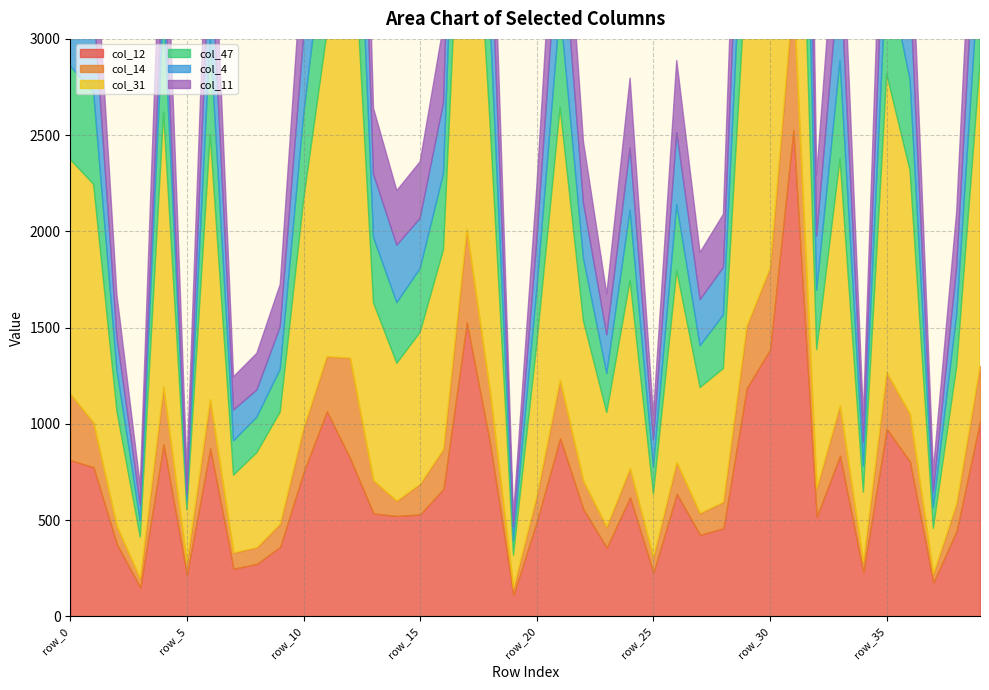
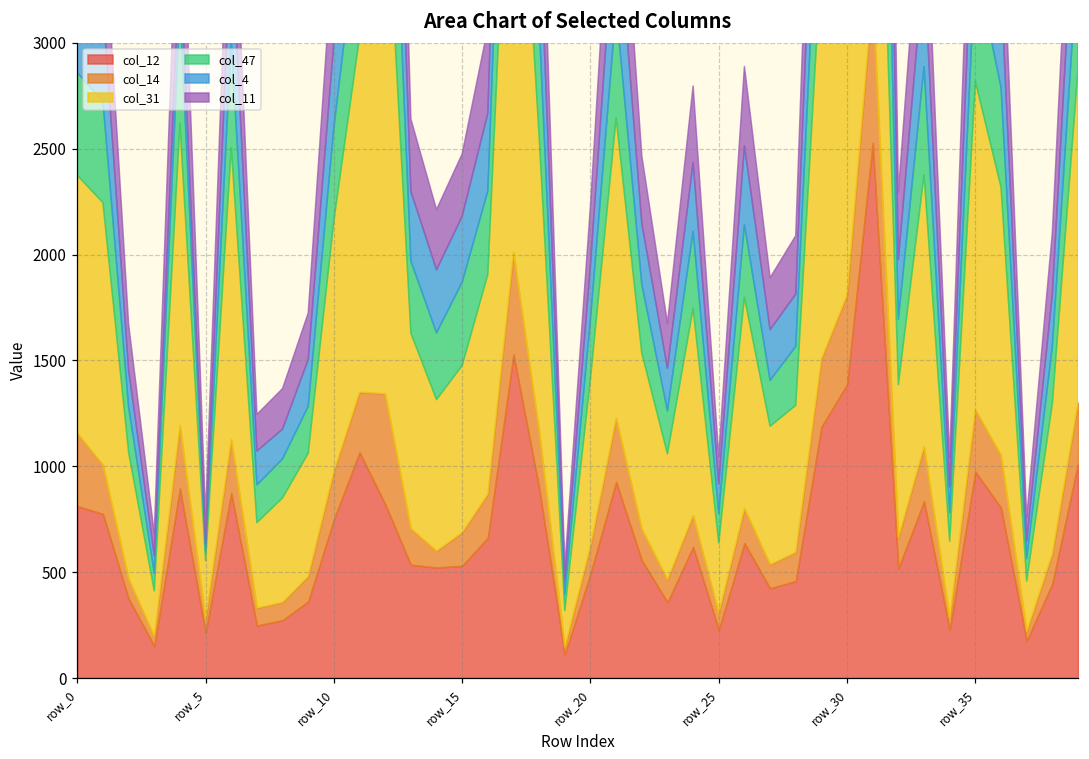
col_47, row_15: 330 -> 390
col_4, row_15: 260 -> 310
